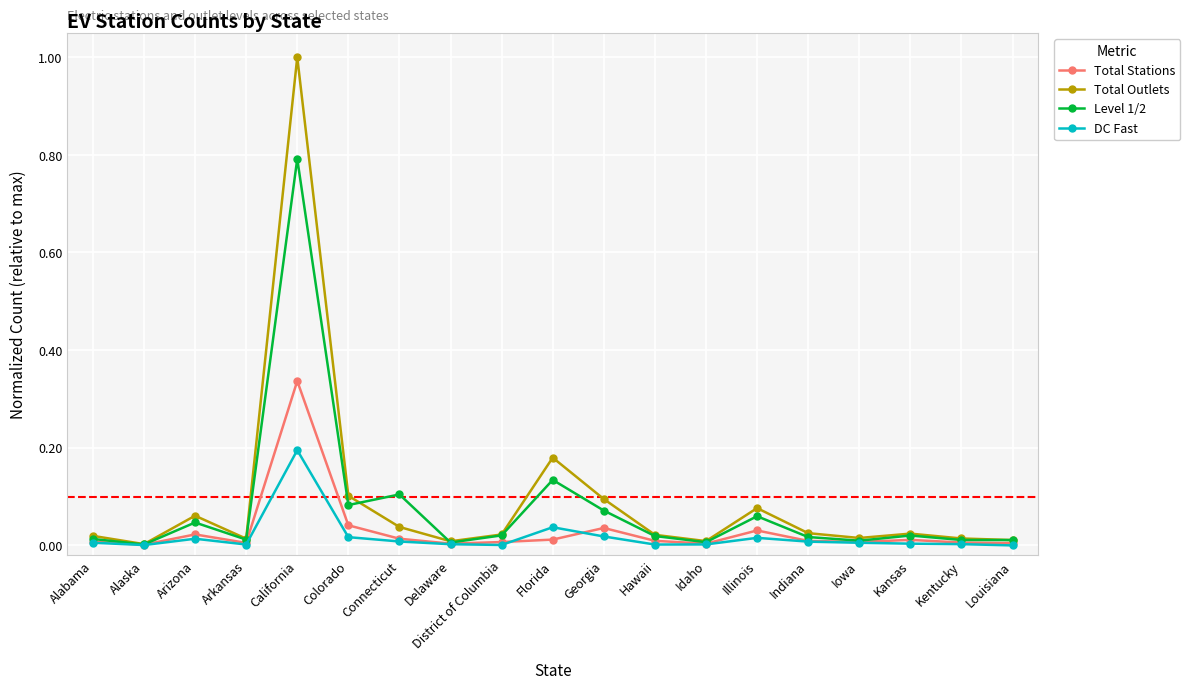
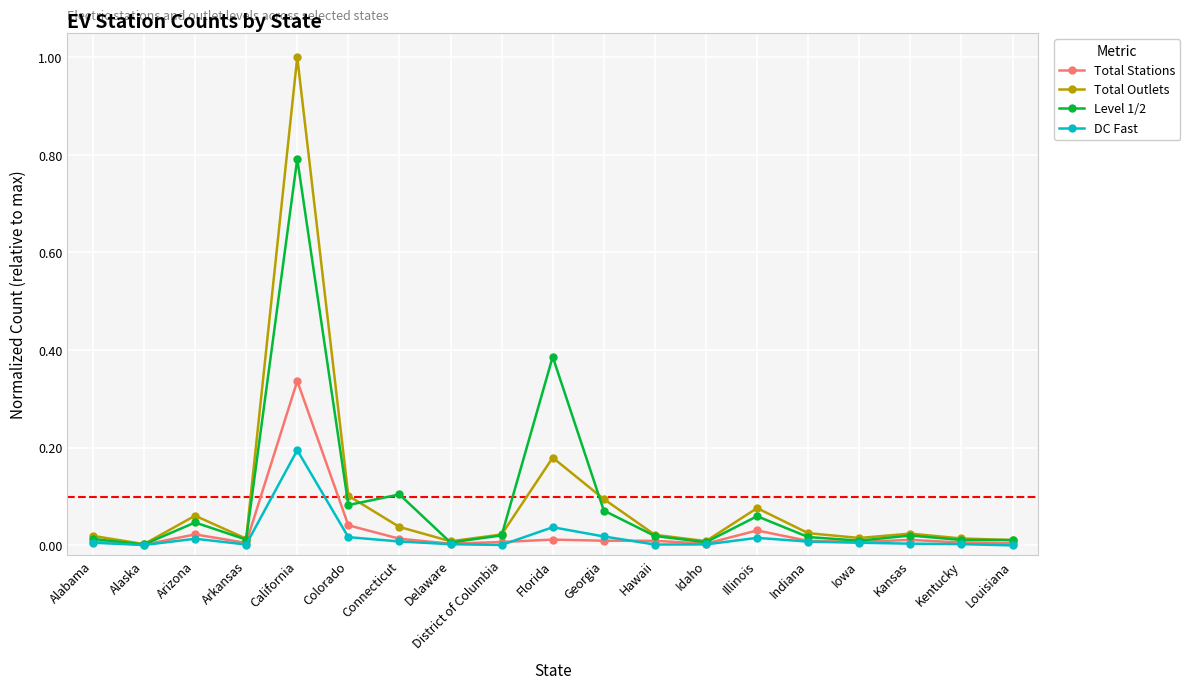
Level 1/2, Florida: 0.13 -> 0.39
Total Stations, Georgia: 0.04 -> 0.01
